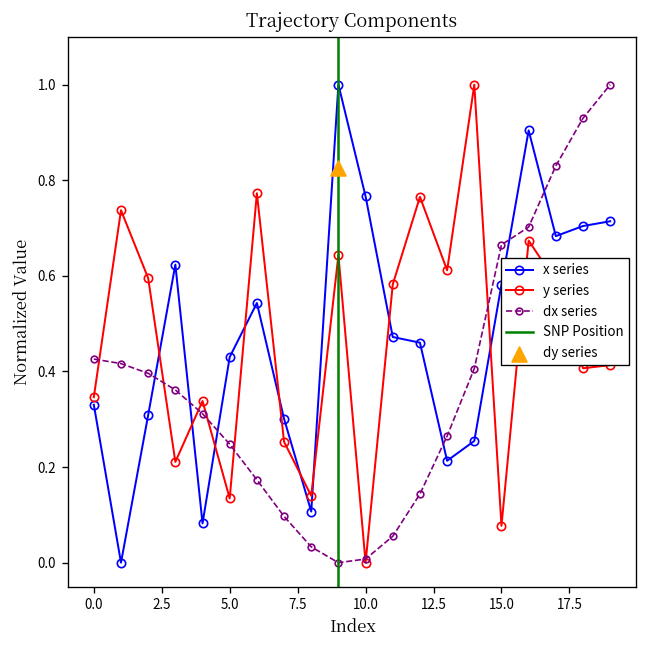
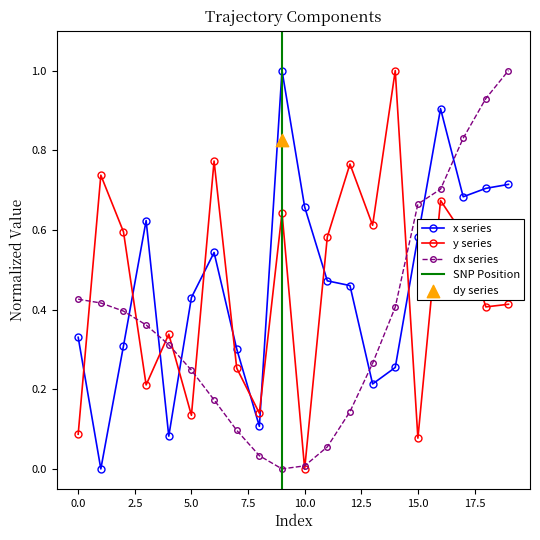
y series, 0.0: 0.35 -> 0.09
x series, 10.0: 0.77 -> 0.66
